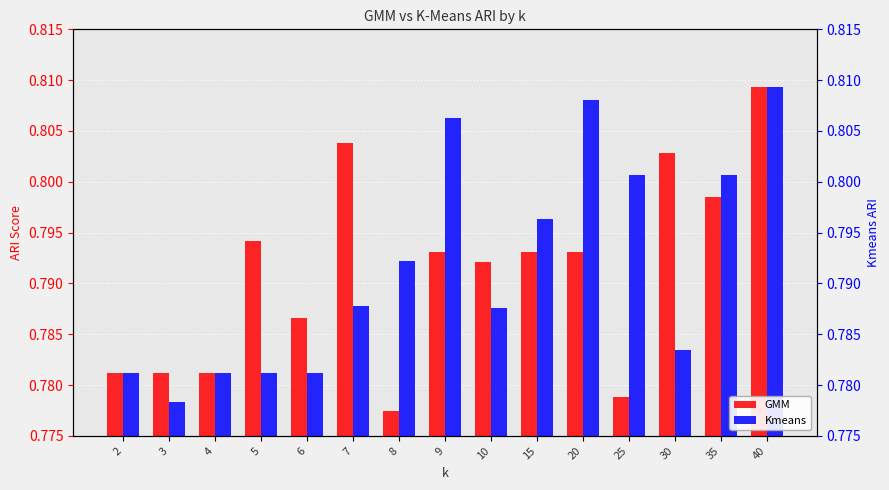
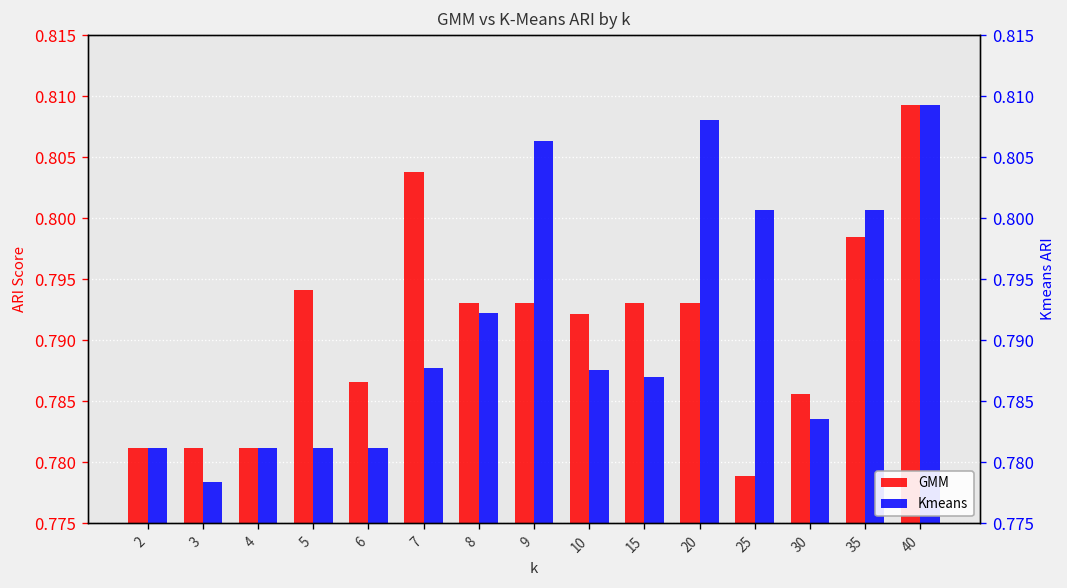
GMM, 8: 0.7774 -> 0.7931
Kmeans, 15: 0.7963 -> 0.7870
GMM, 30: 0.8028 -> 0.7856
